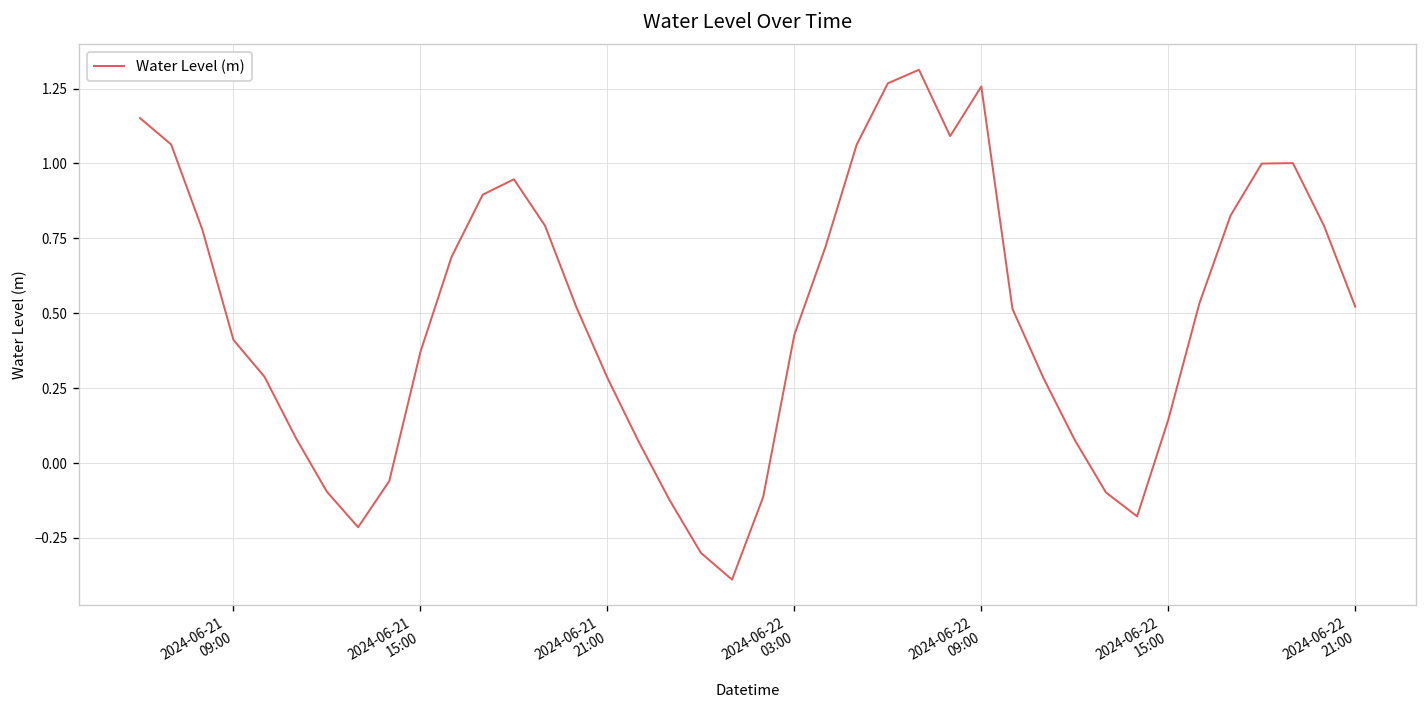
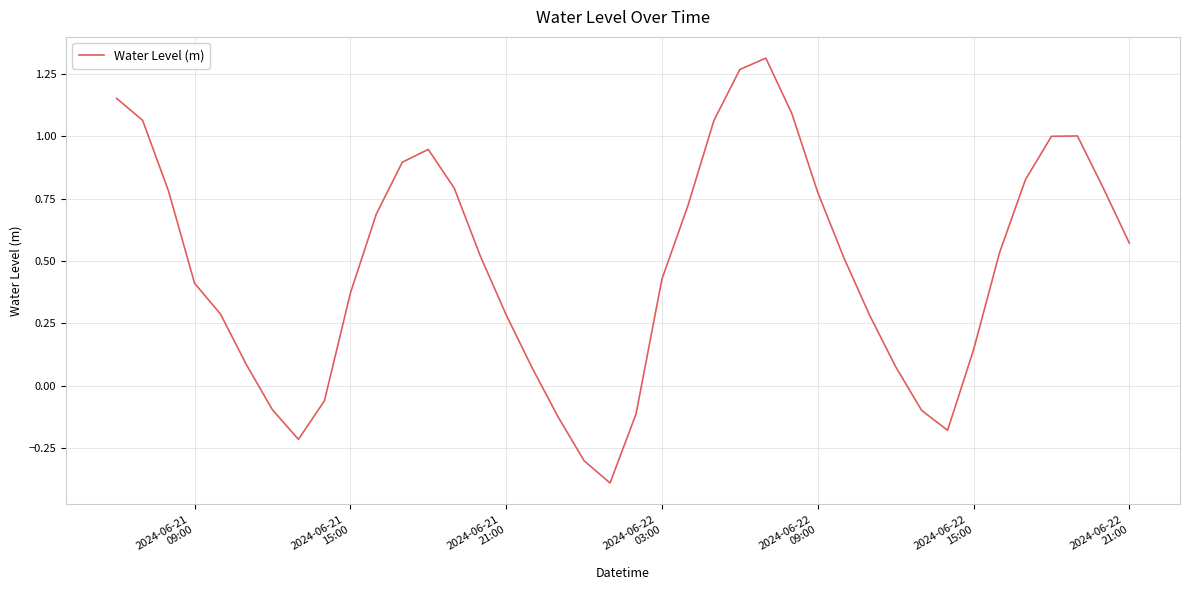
2024-06-22 09:00: 1.26 -> 0.77
2024-06-22 21:00: 0.52 -> 0.57
